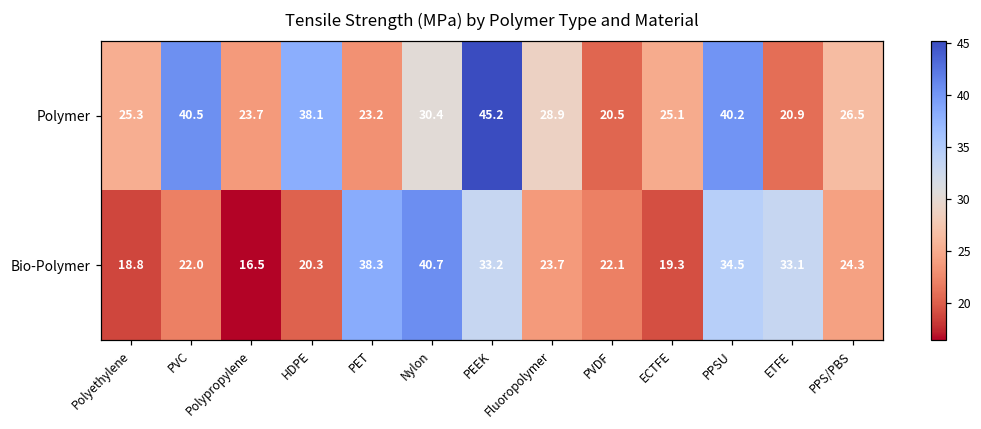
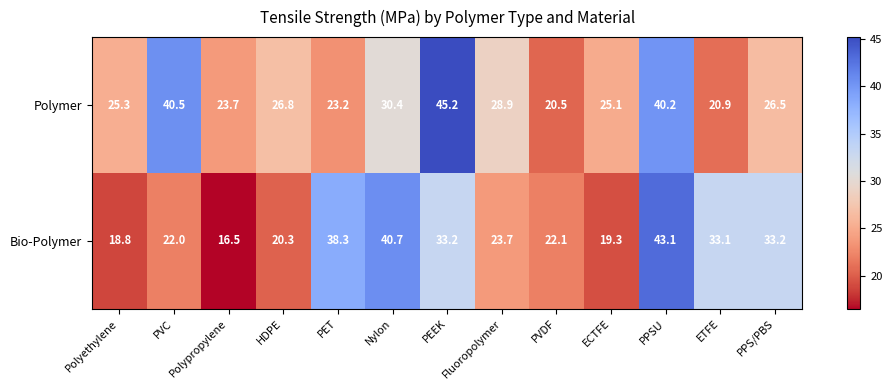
Polymer, HDPE: 38.1 -> 26.8
Bio-Polymer, PPSU: 34.5 -> 43.1
Bio-Polymer, PPS/PBS: 24.3 -> 33.2
